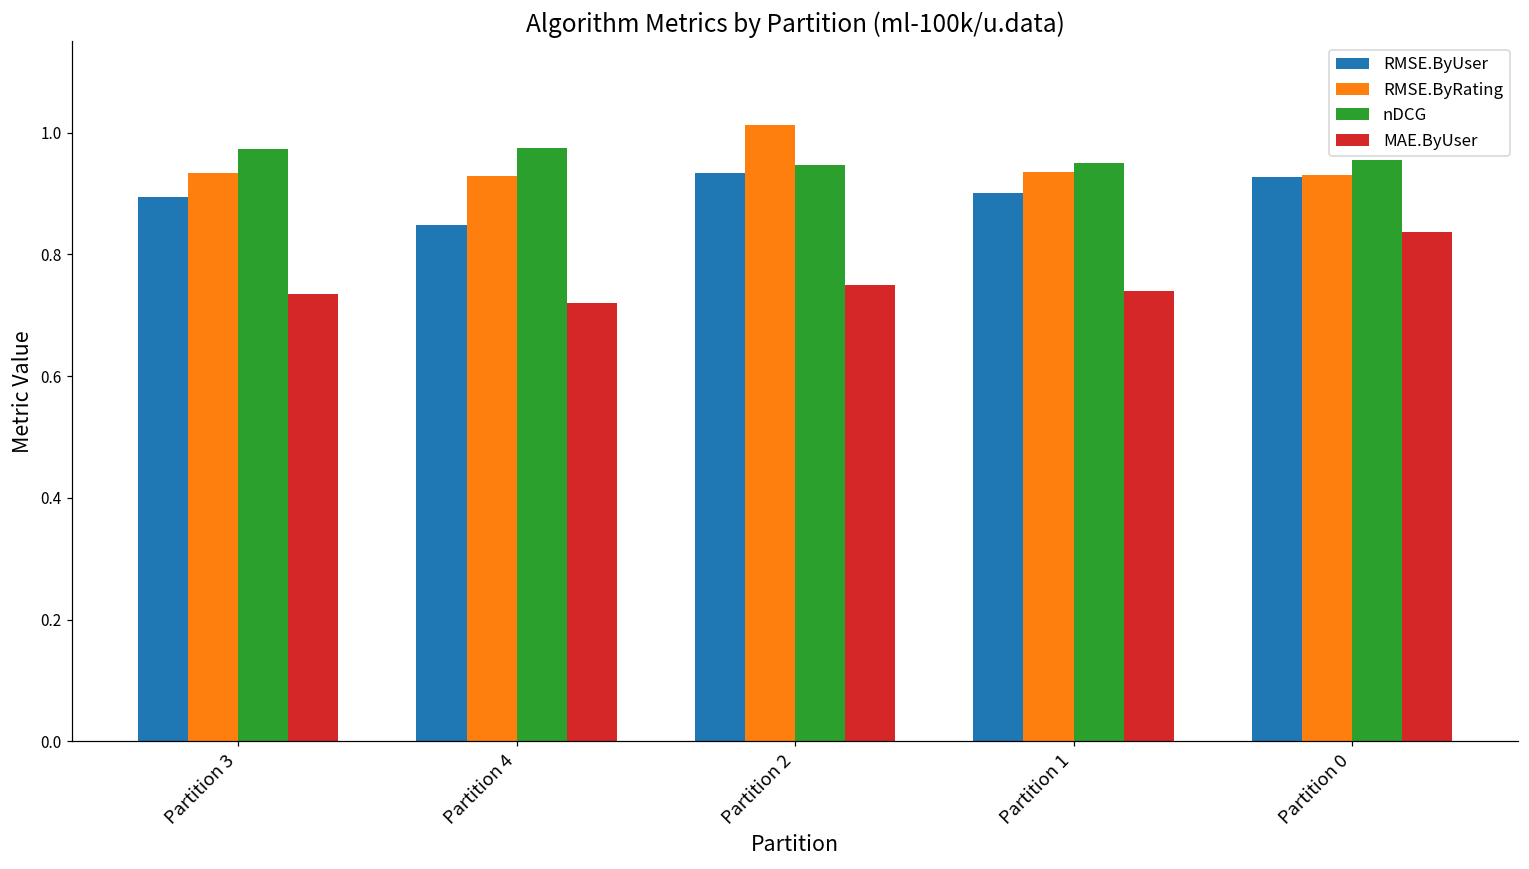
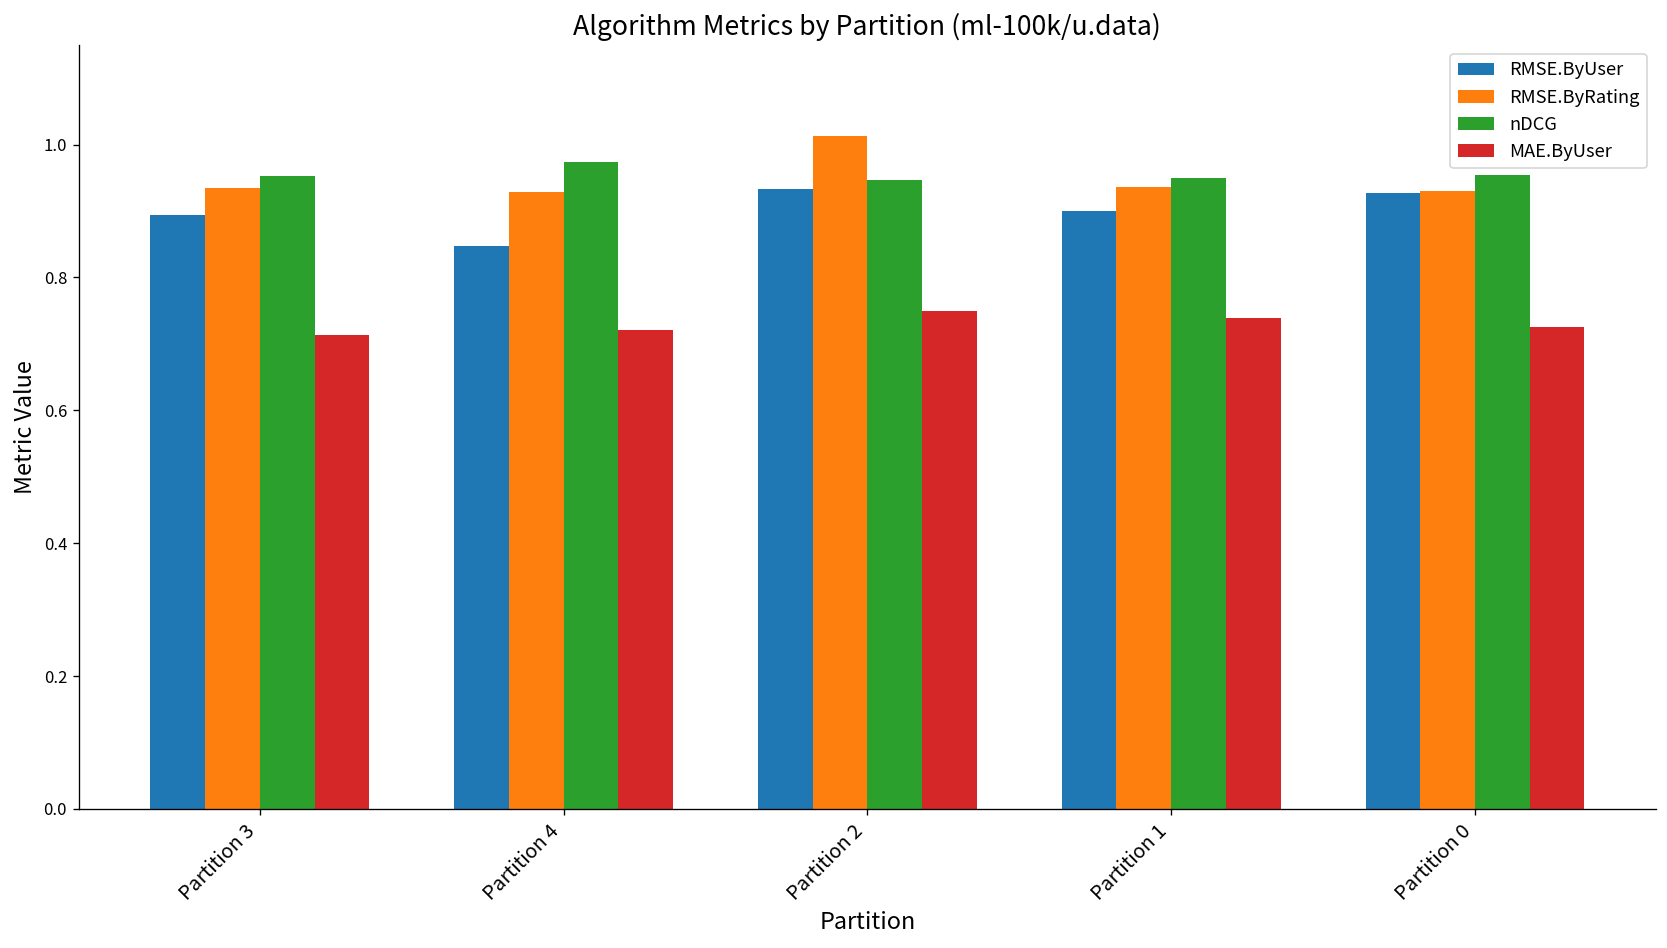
nDCG, Partition 3: 0.97 -> 0.95
MAE.ByUser, Partition 3: 0.73 -> 0.71
MAE.ByUser, Partition 0: 0.84 -> 0.73
